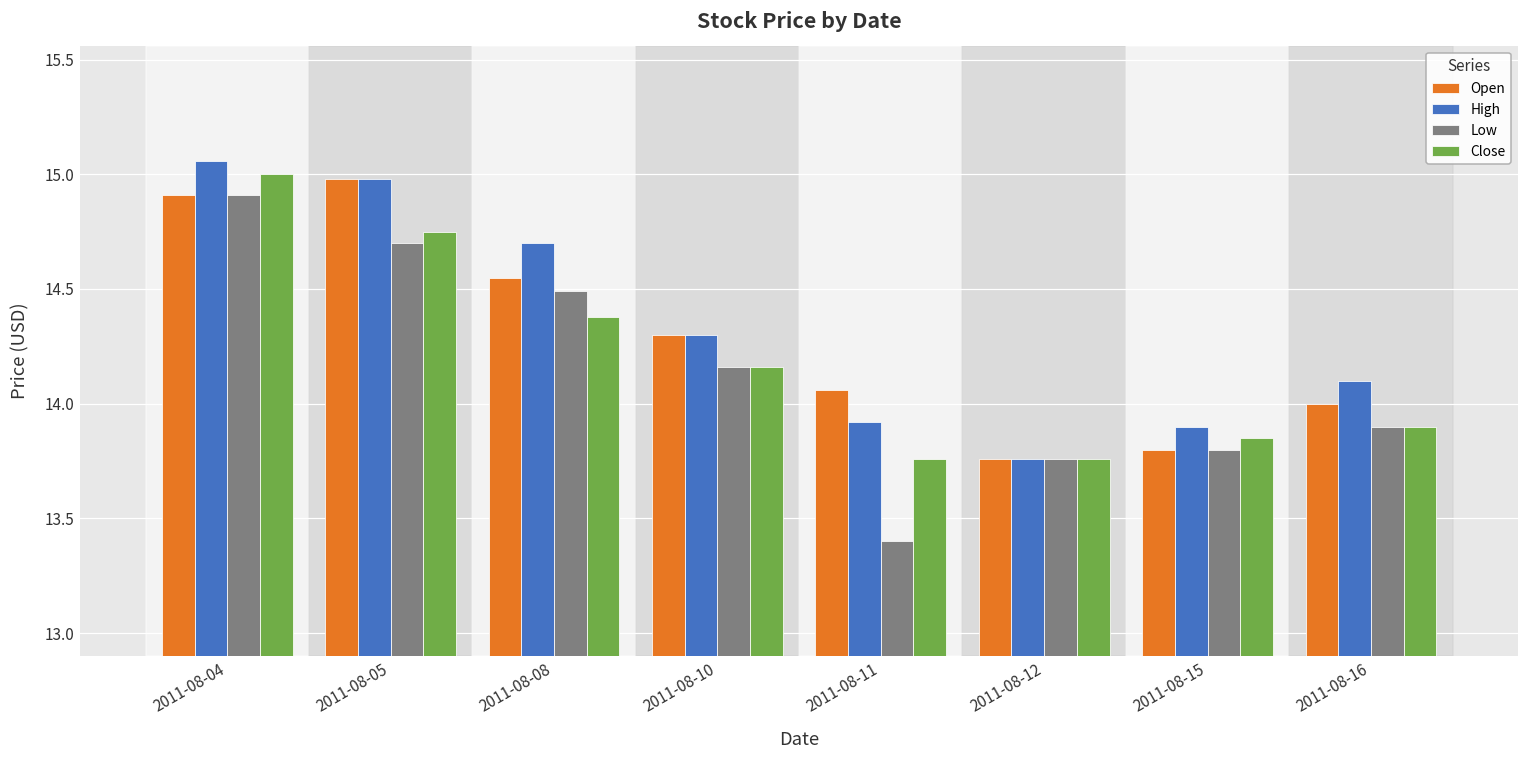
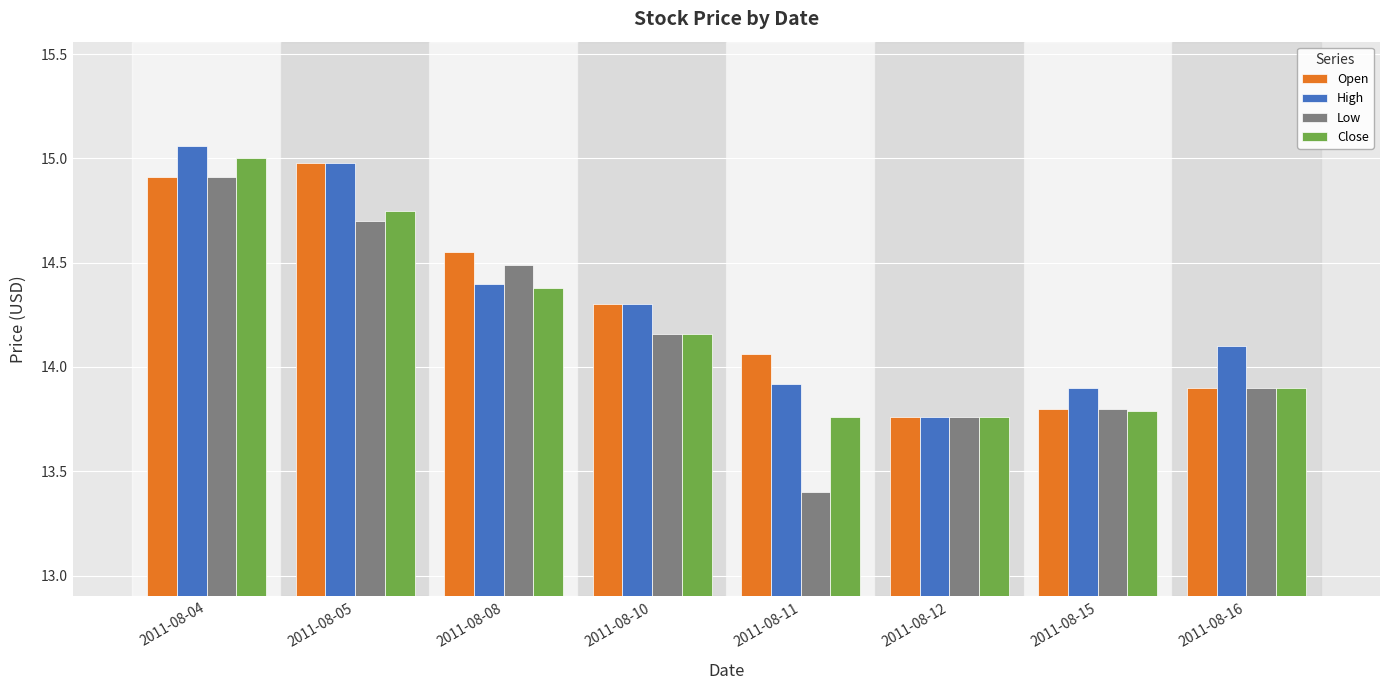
High, 2011-08-08: 14.7 -> 14.4
Close, 2011-08-15: 13.85 -> 13.79
Open, 2011-08-16: 14.0 -> 13.9
